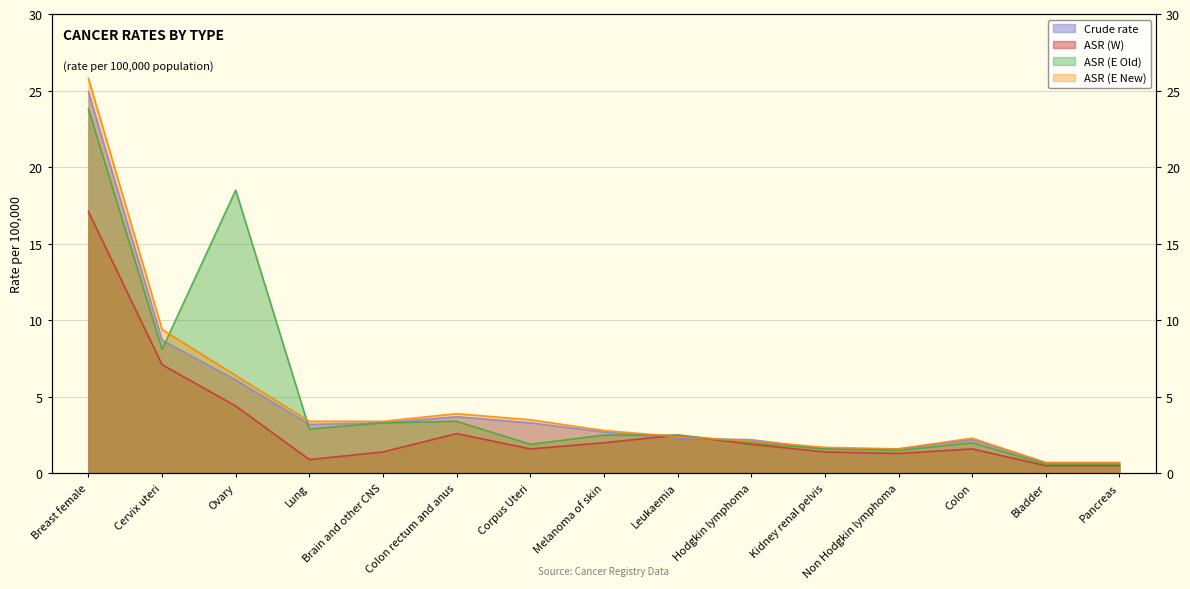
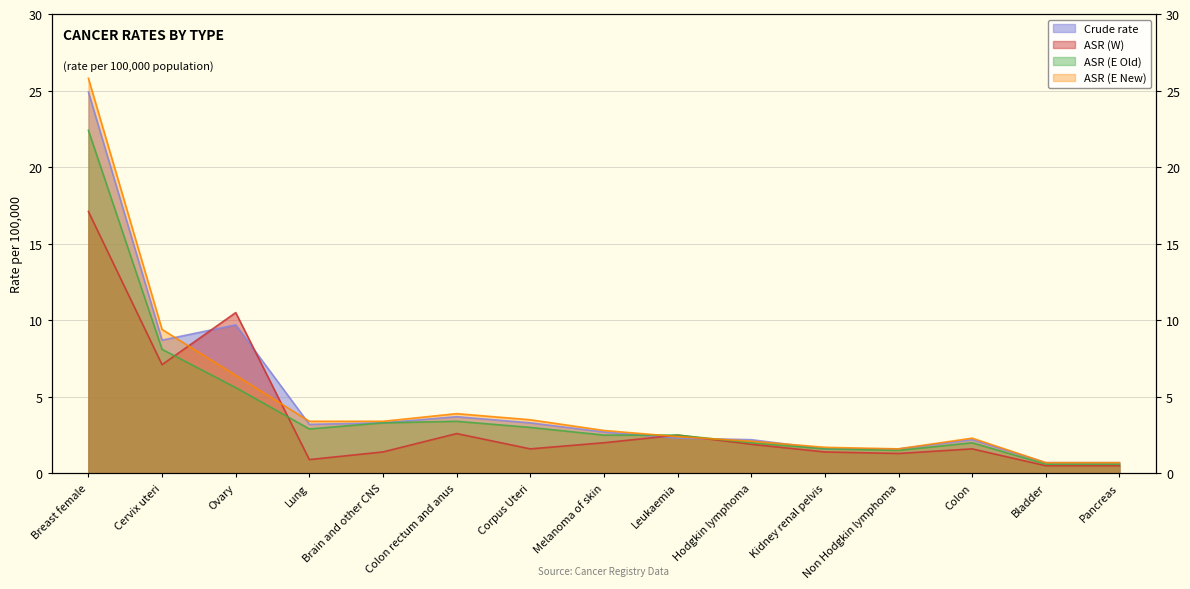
ASR (E Old), Breast female: 23.8 -> 22.4
Crude rate, Ovary: 6.1 -> 9.7
ASR (W), Ovary: 4.4 -> 10.5
ASR (E Old), Ovary: 18.5 -> 5.6
ASR (E Old), Corpus Uteri: 1.9 -> 3.0
